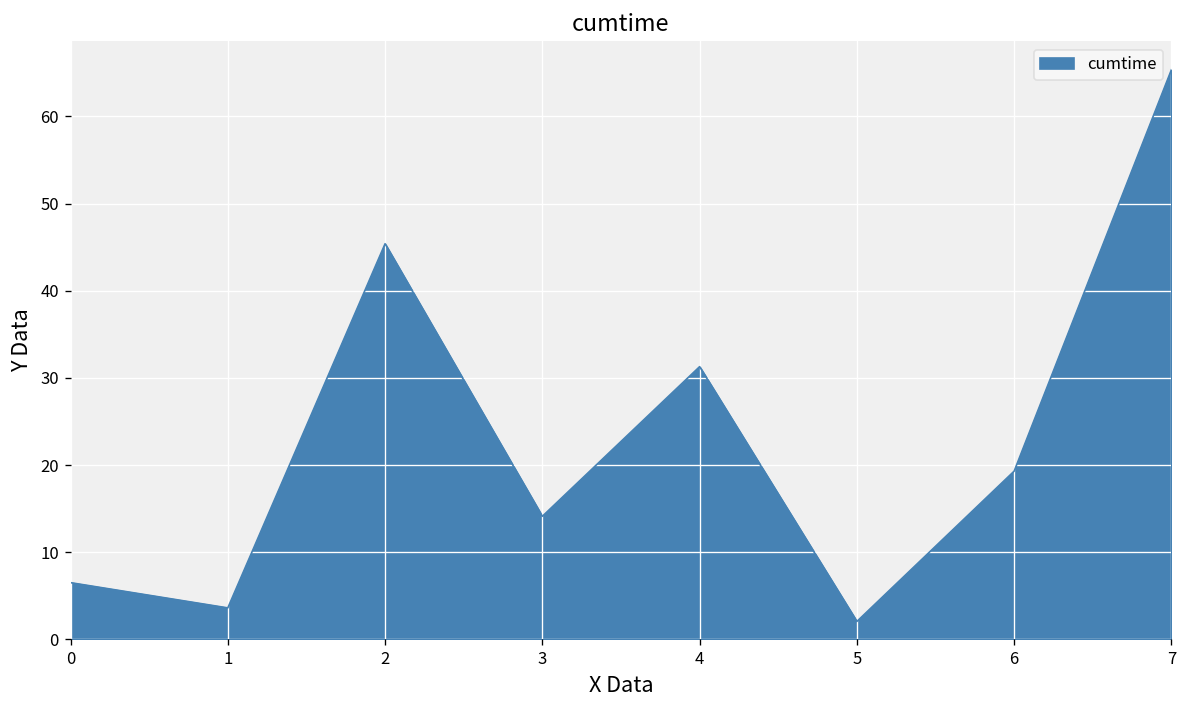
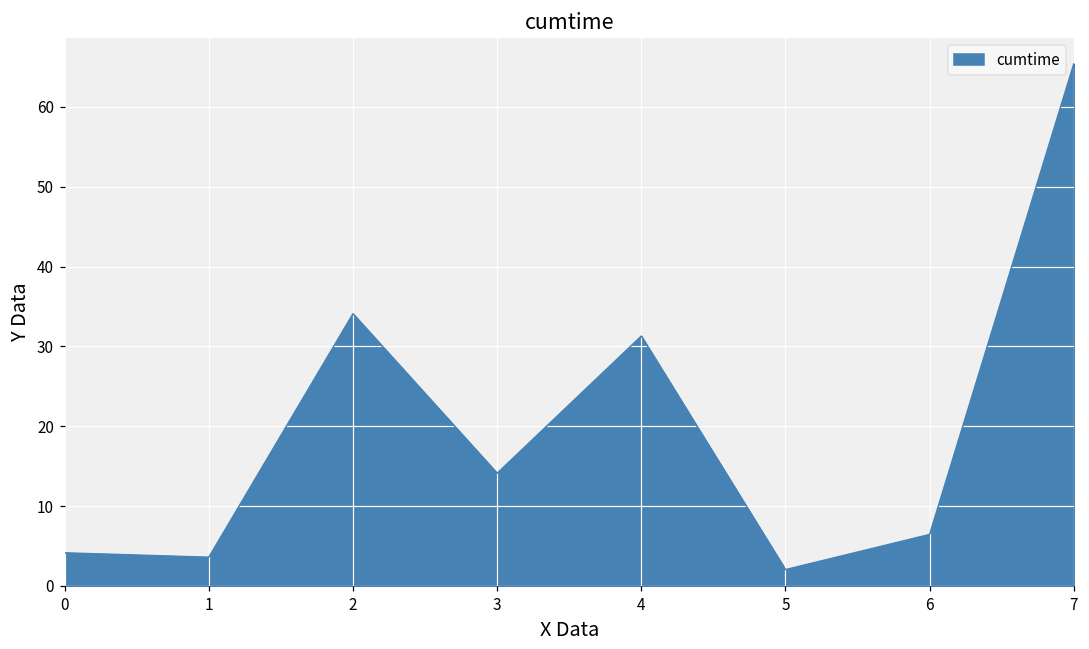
0: 6 -> 4
2: 45 -> 34
6: 19 -> 6
